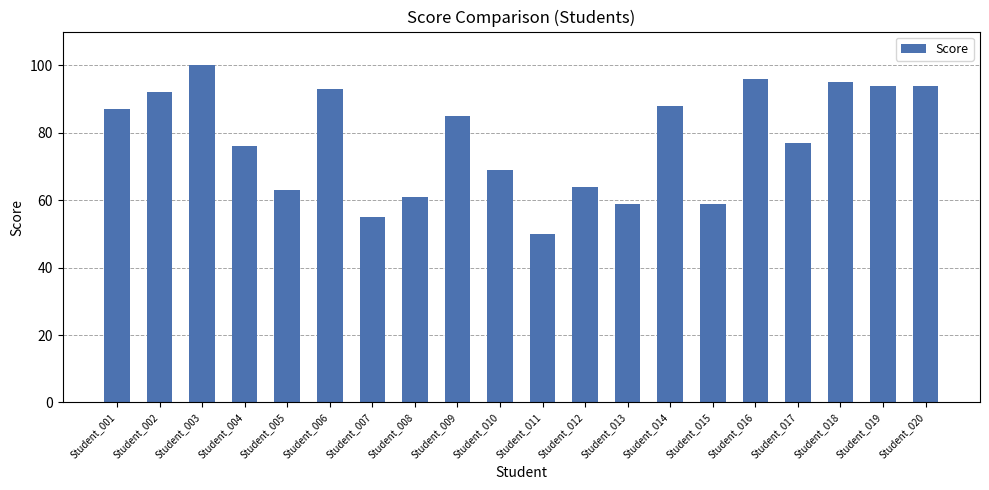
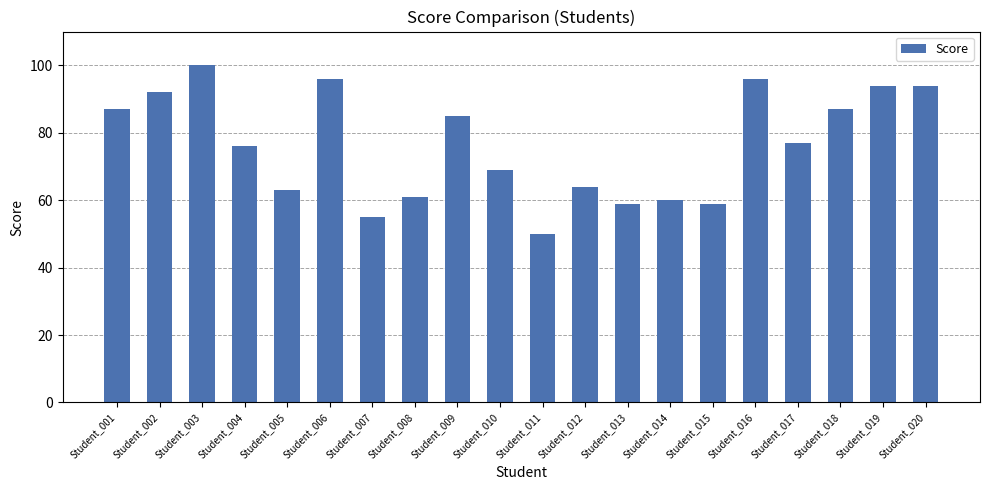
Student_006: 93 -> 96
Student_014: 88 -> 60
Student_018: 95 -> 87
